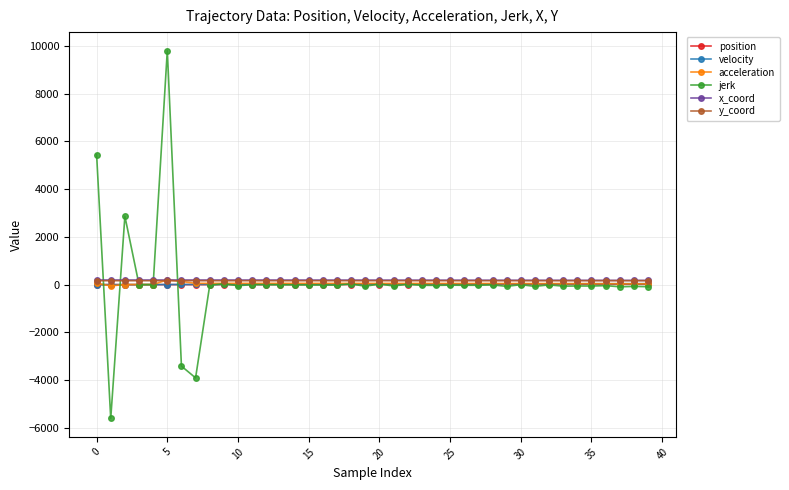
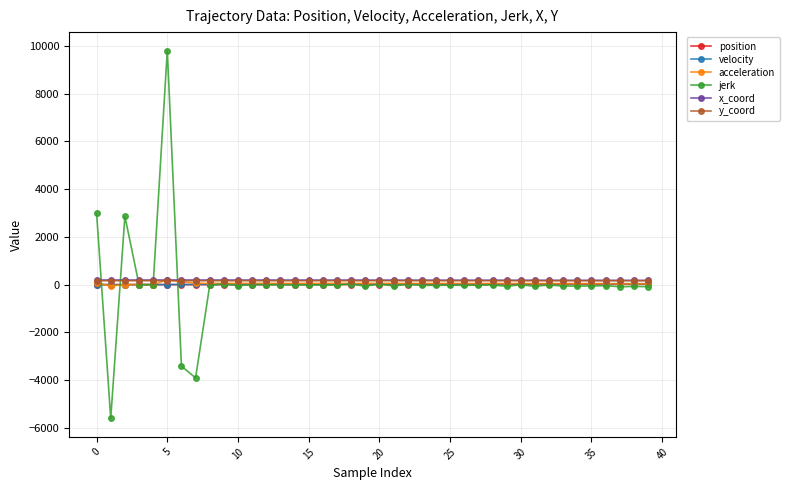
jerk, 0: 5400 -> 3000
